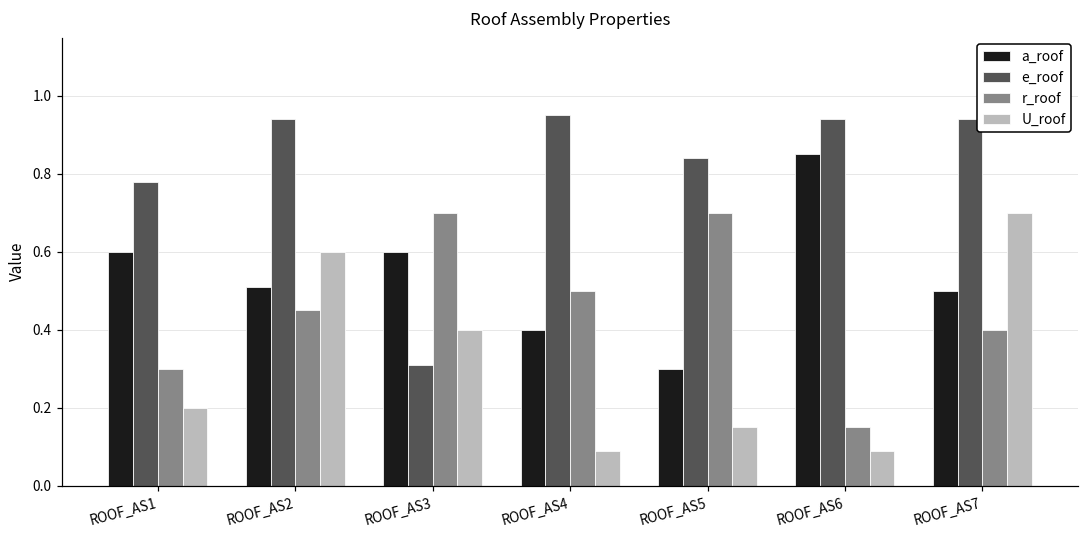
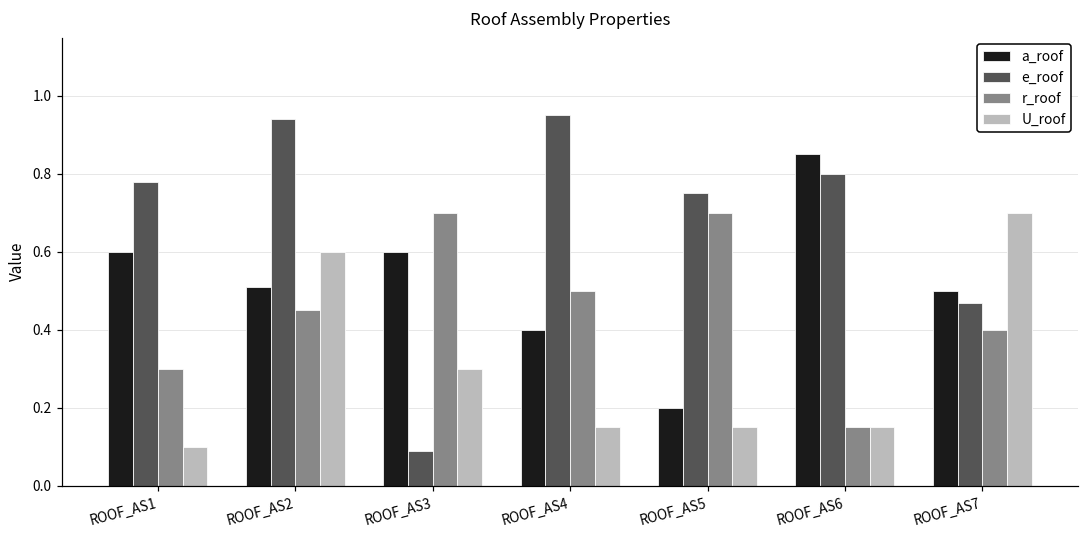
U_roof, ROOF_AS1: 0.2 -> 0.1
e_roof, ROOF_AS3: 0.31 -> 0.09
U_roof, ROOF_AS3: 0.4 -> 0.3
U_roof, ROOF_AS4: 0.09 -> 0.15
a_roof, ROOF_AS5: 0.3 -> 0.2
e_roof, ROOF_AS5: 0.84 -> 0.75
e_roof, ROOF_AS6: 0.94 -> 0.80
U_roof, ROOF_AS6: 0.09 -> 0.15
e_roof, ROOF_AS7: 0.94 -> 0.47
